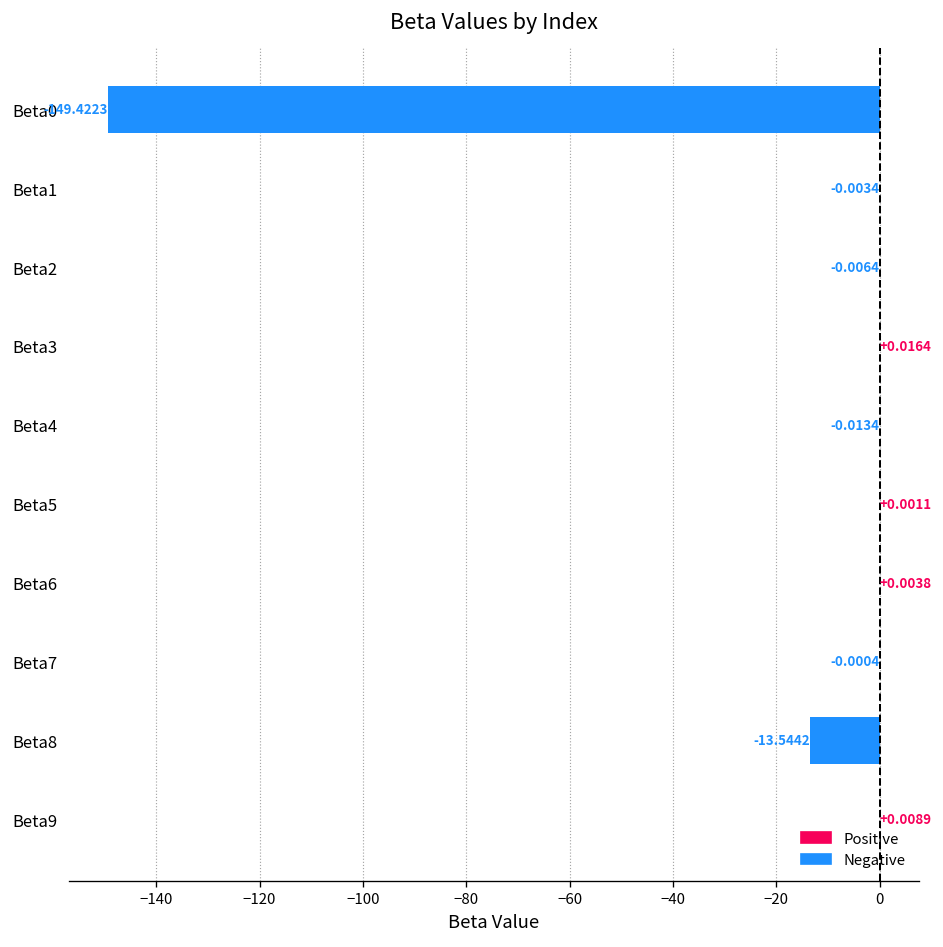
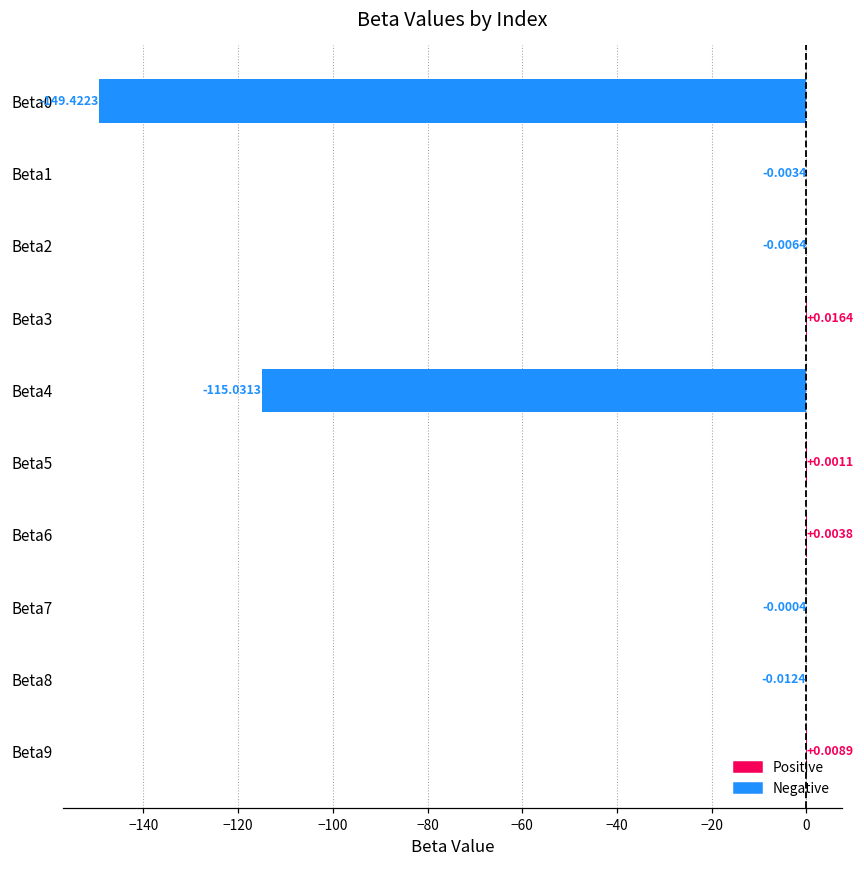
Beta4: -0.0134 -> -115.0313
Beta8: -13.5442 -> -0.0124
